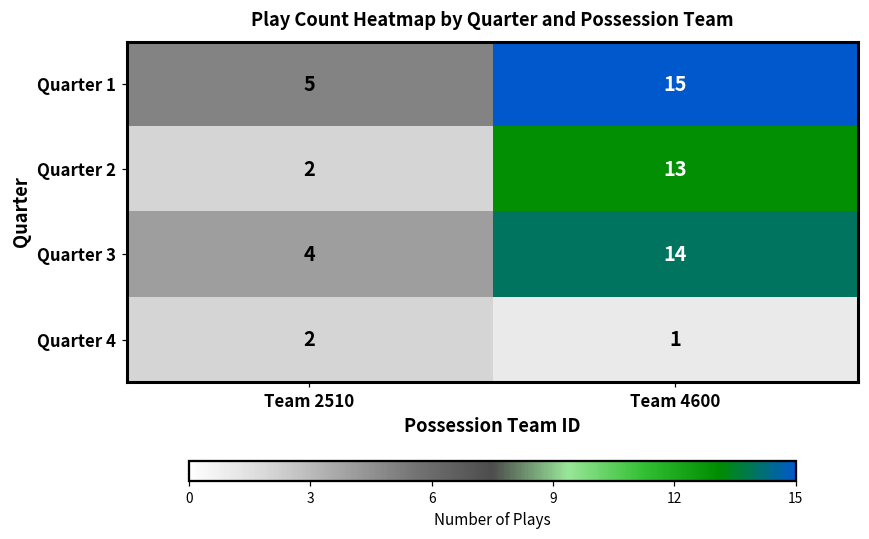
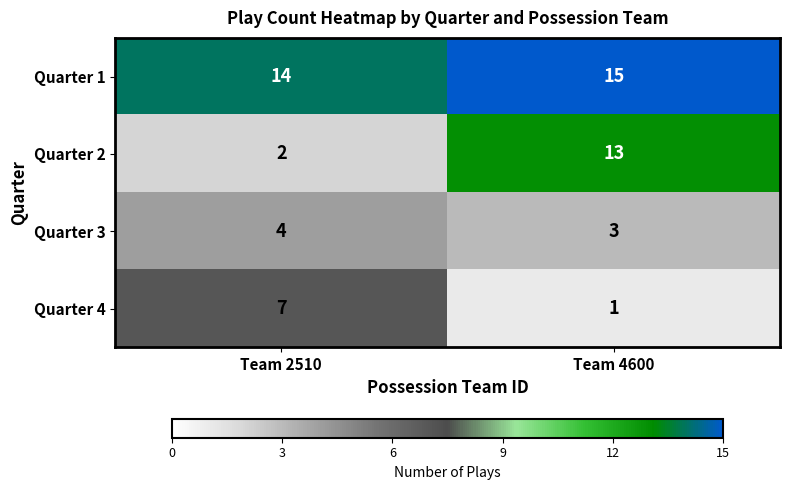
Quarter 1, Team 2510: 5 -> 14
Quarter 3, Team 4600: 14 -> 3
Quarter 4, Team 2510: 2 -> 7
